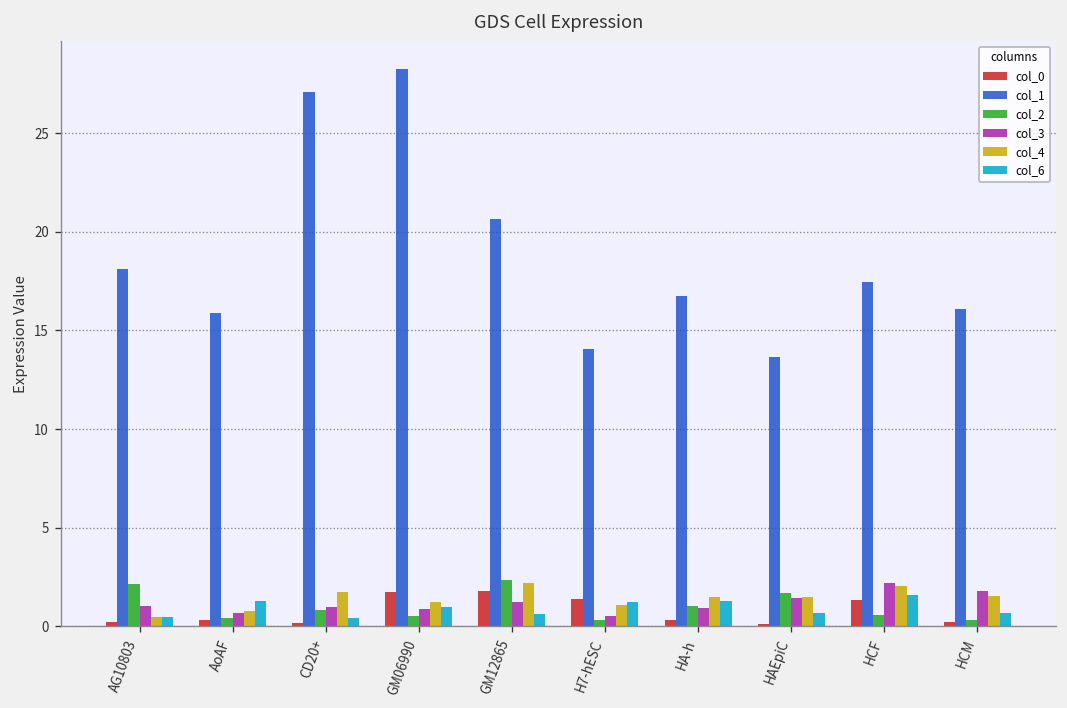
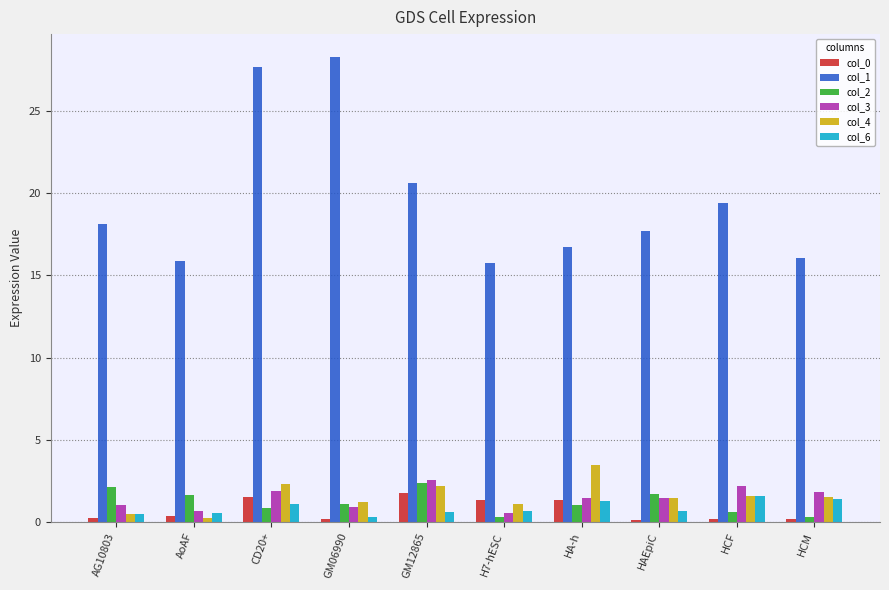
col_2, AoAF: 0.4 -> 1.6
col_4, AoAF: 0.8 -> 0.3
col_6, AoAF: 1.3 -> 0.5
col_0, CD20+: 0.2 -> 1.5
col_1, CD20+: 27.1 -> 27.7
col_3, CD20+: 1.0 -> 1.9
col_4, CD20+: 1.8 -> 2.3
col_6, CD20+: 0.4 -> 1.1
col_0, GM06990: 1.7 -> 0.2
col_2, GM06990: 0.5 -> 1.1
col_6, GM06990: 1.0 -> 0.3
col_3, GM12865: 1.2 -> 2.6
col_1, H7-hESC: 14.1 -> 15.8
col_6, H7-hESC: 1.2 -> 0.7
col_0, HA-h: 0.3 -> 1.4
col_3, HA-h: 1.0 -> 1.5
col_4, HA-h: 1.5 -> 3.5
col_1, HAEpiC: 13.7 -> 17.7
col_0, HCF: 1.3 -> 0.2
col_1, HCF: 17.5 -> 19.4
col_4, HCF: 2.1 -> 1.6
col_6, HCM: 0.7 -> 1.4
